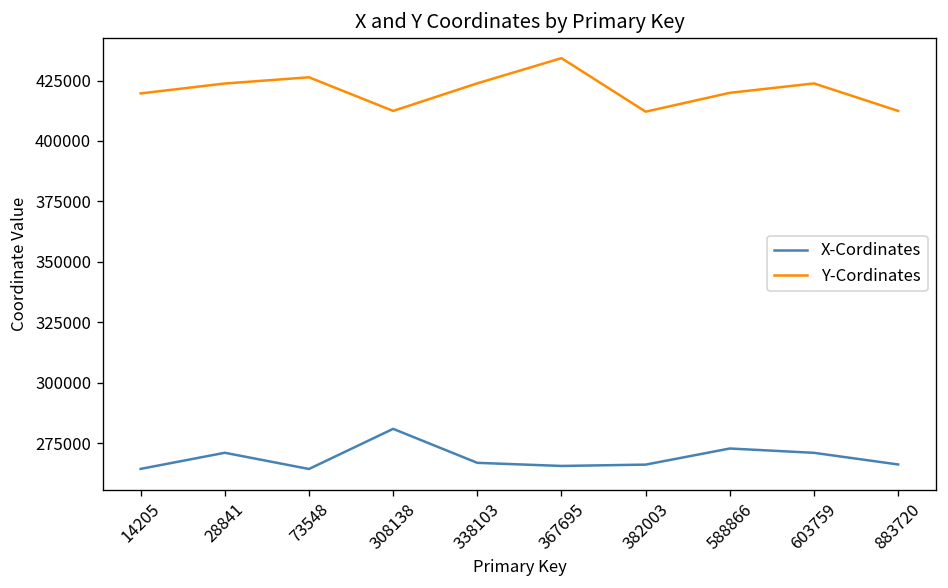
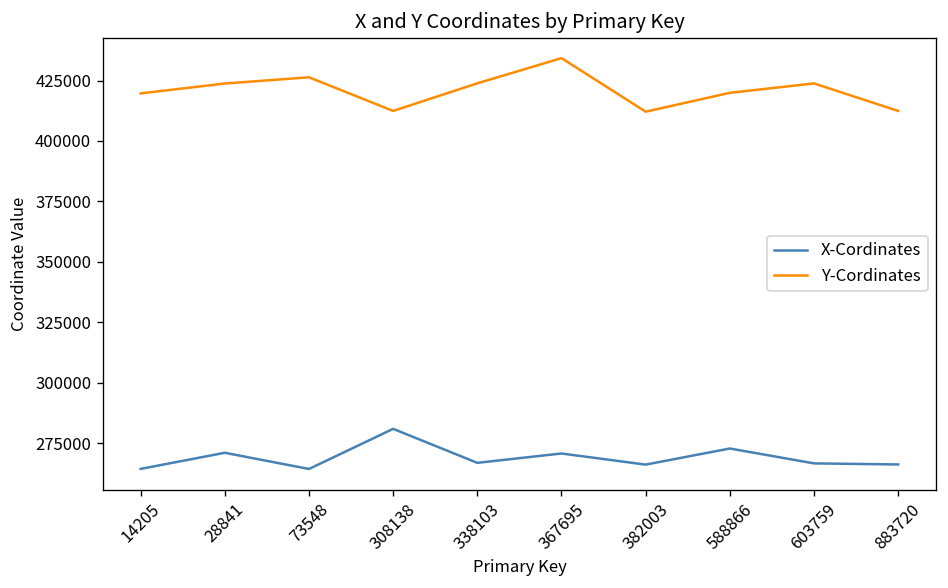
X-Cordinates, 367695: 266000 -> 271000
X-Cordinates, 603759: 271000 -> 267000
